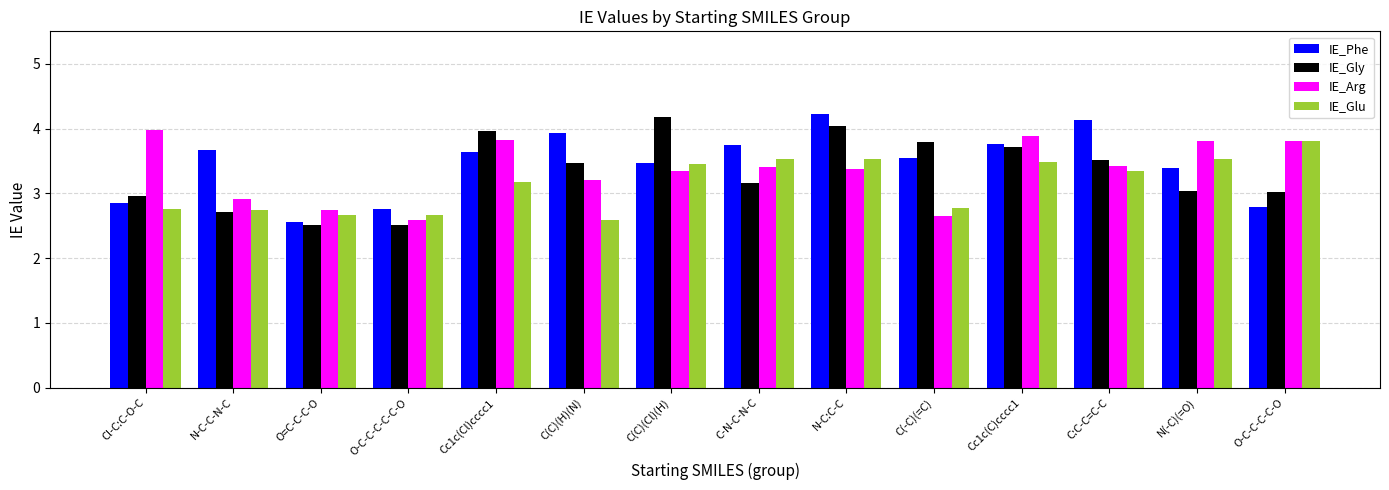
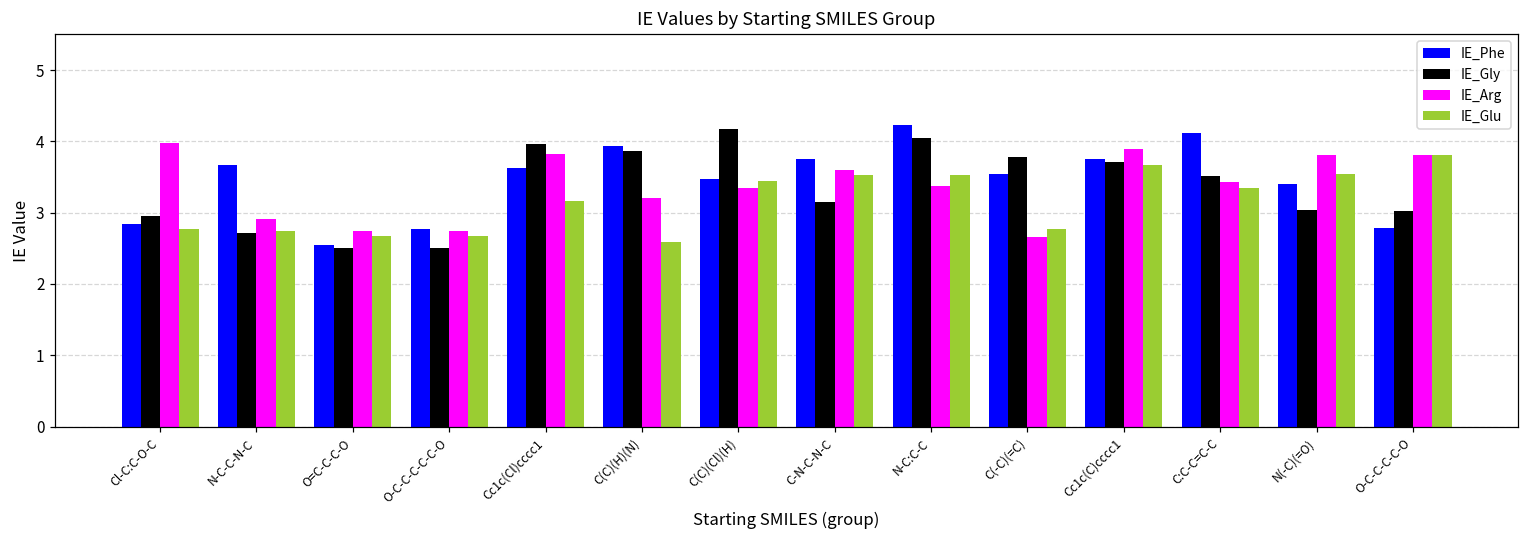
IE_Arg, O-C-C-C-C-C-O: 2.6 -> 2.7
IE_Gly, C(C)(H)(N): 3.5 -> 3.9
IE_Arg, C-N-C-N-C: 3.4 -> 3.6
IE_Glu, Cc1c(C)cccc1: 3.5 -> 3.7
